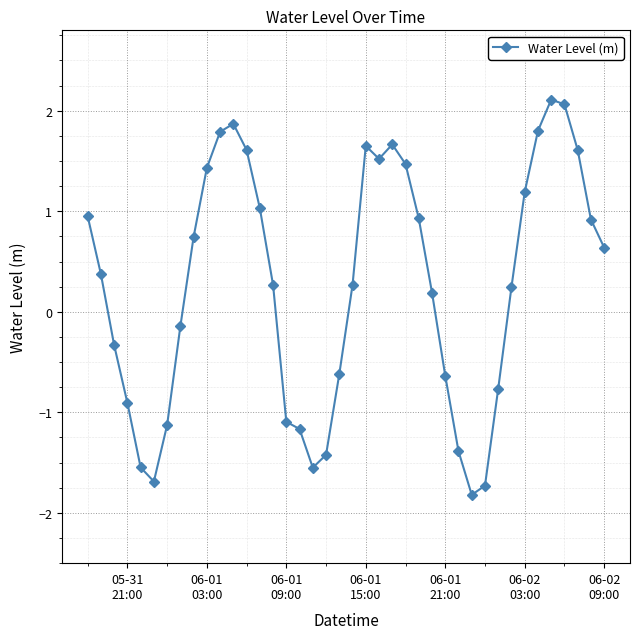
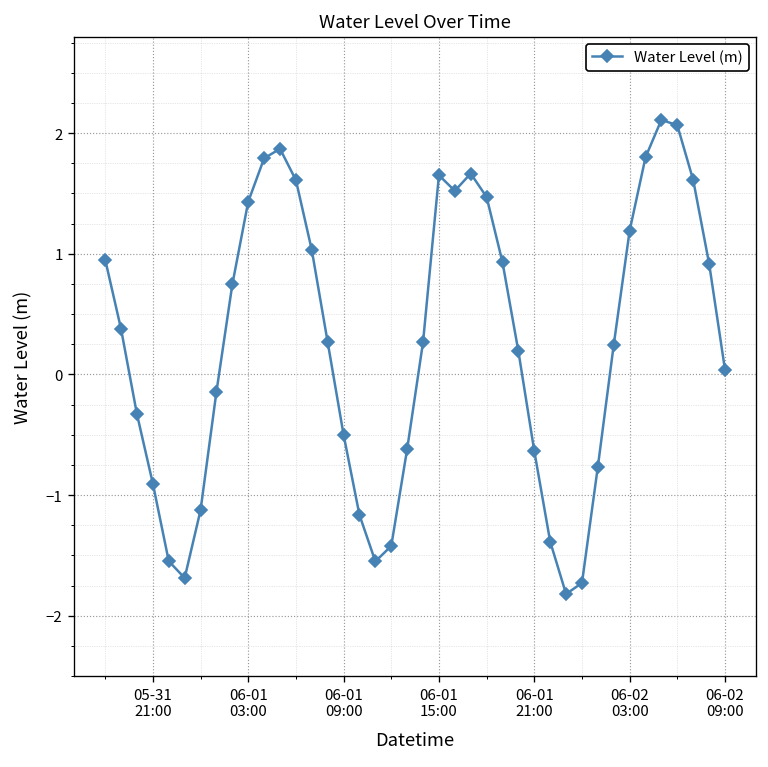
06-01 09:00: -1.09 -> -0.50
06-02 09:00: 0.64 -> 0.04
